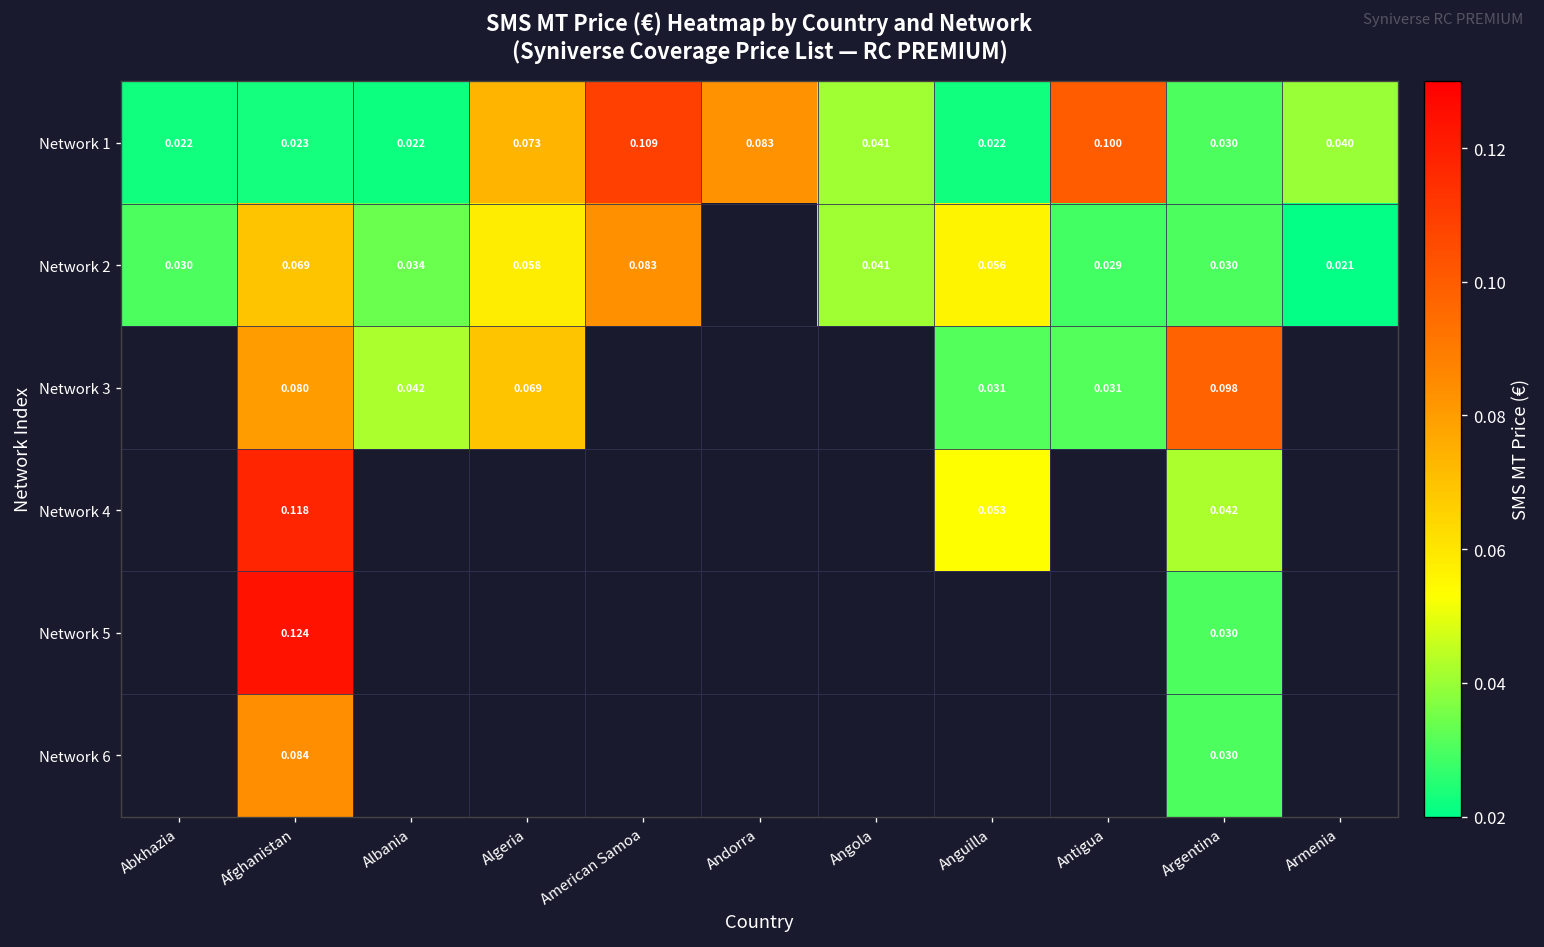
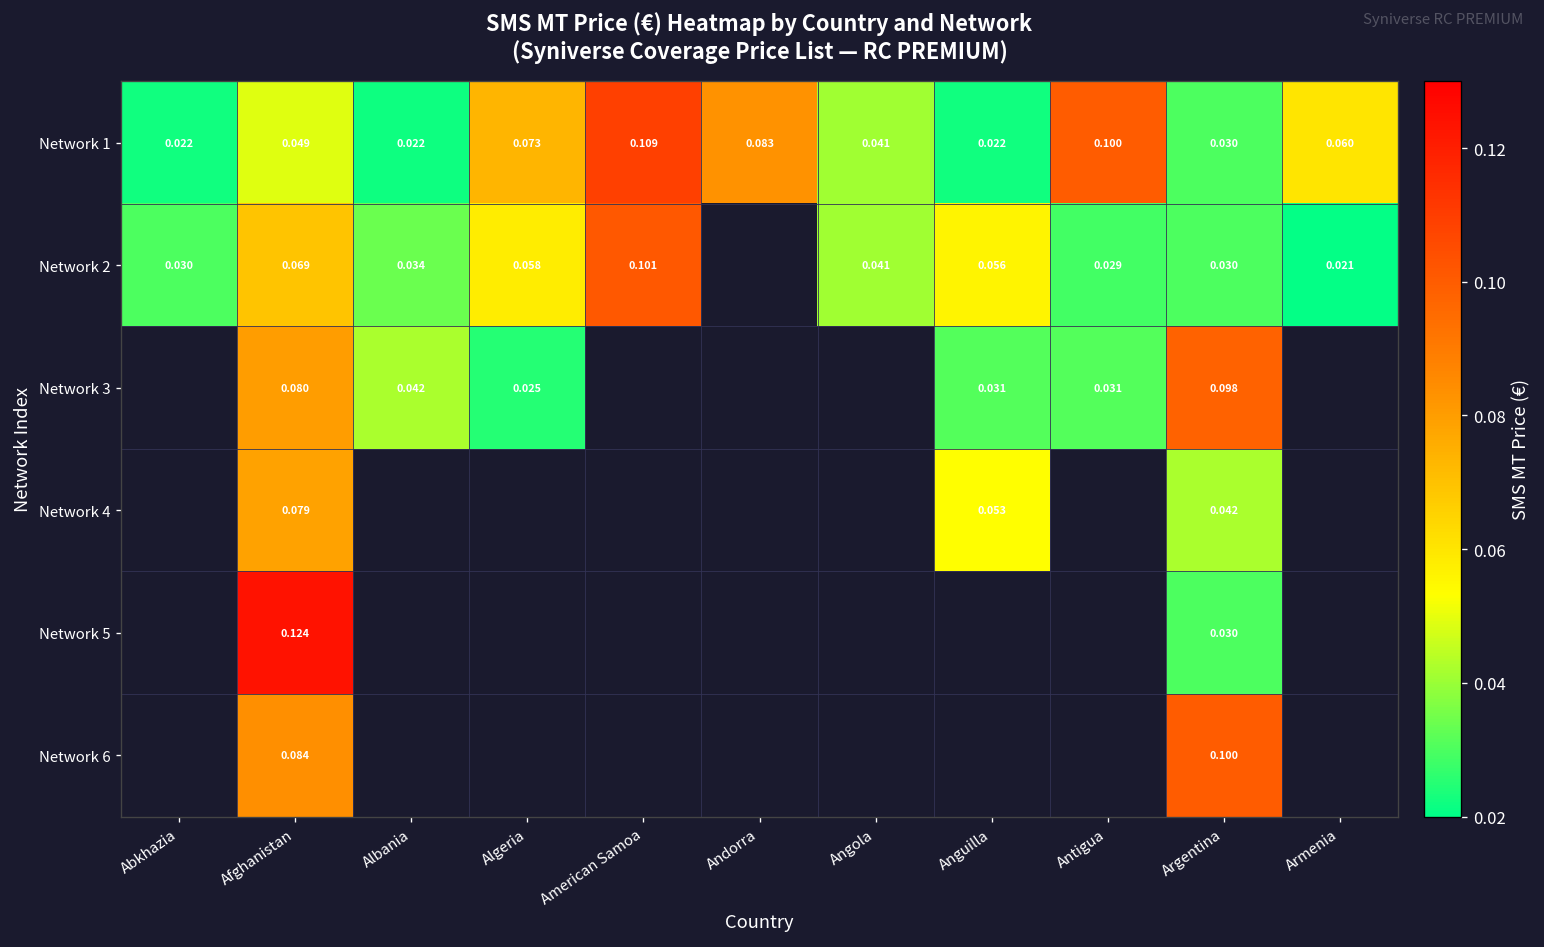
Network 1, Afghanistan: 0.023 -> 0.049
Network 1, Armenia: 0.040 -> 0.060
Network 2, American Samoa: 0.083 -> 0.101
Network 3, Algeria: 0.069 -> 0.025
Network 4, Afghanistan: 0.118 -> 0.079
Network 6, Argentina: 0.030 -> 0.100
